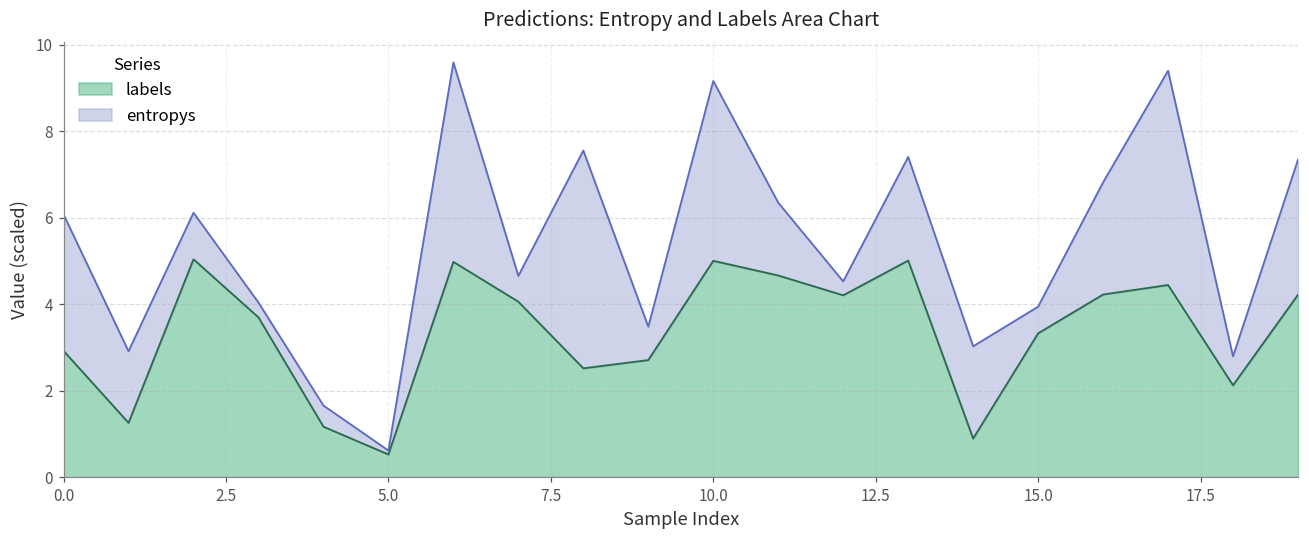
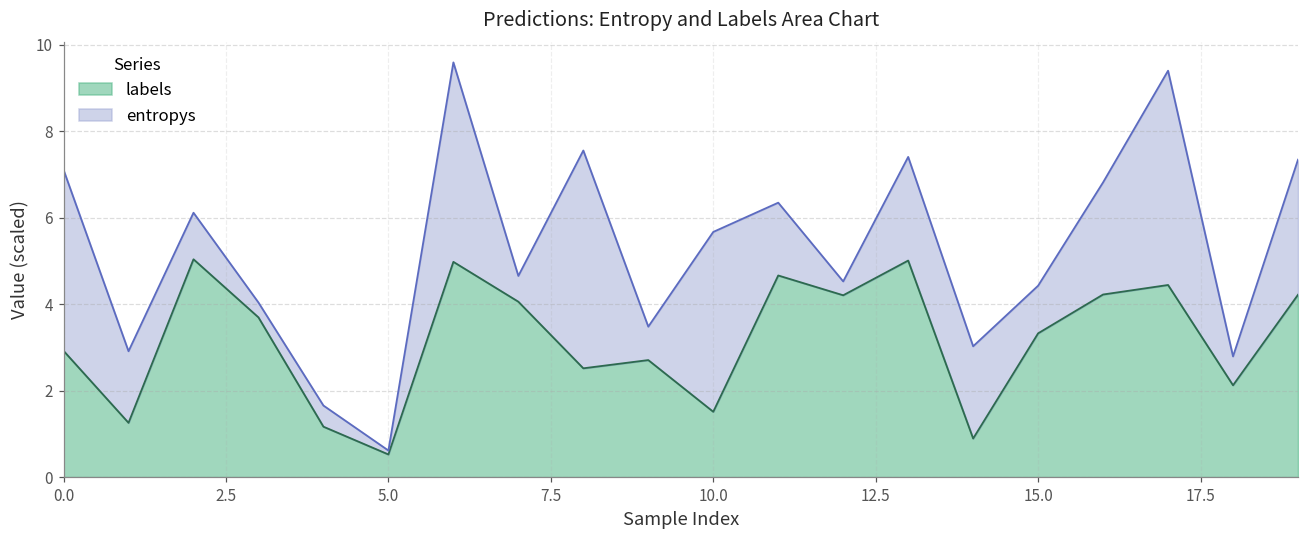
entropys, 0.0: 3.2 -> 4.2
labels, 10.0: 5.0 -> 1.5
entropys, 15.0: 0.6 -> 1.1
